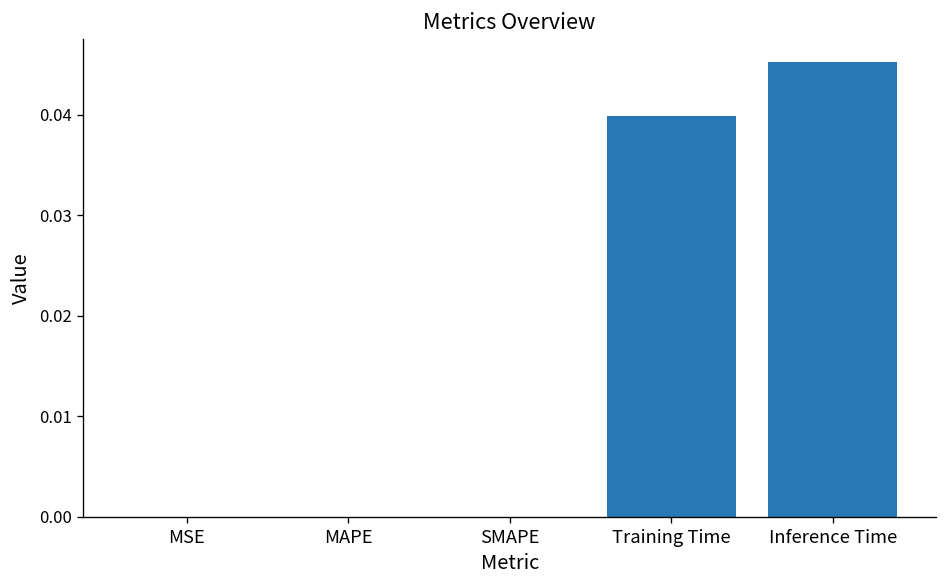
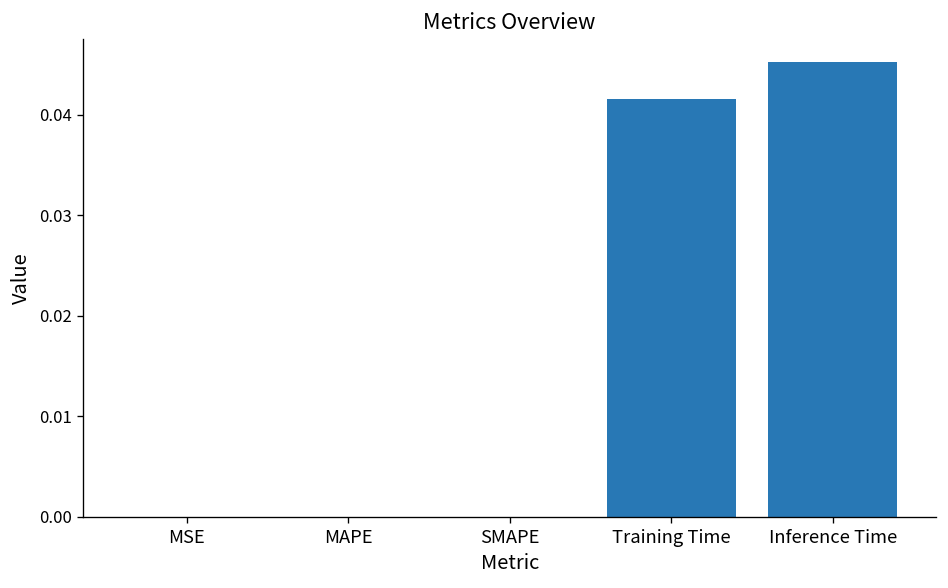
Training Time: 0.040 -> 0.042
